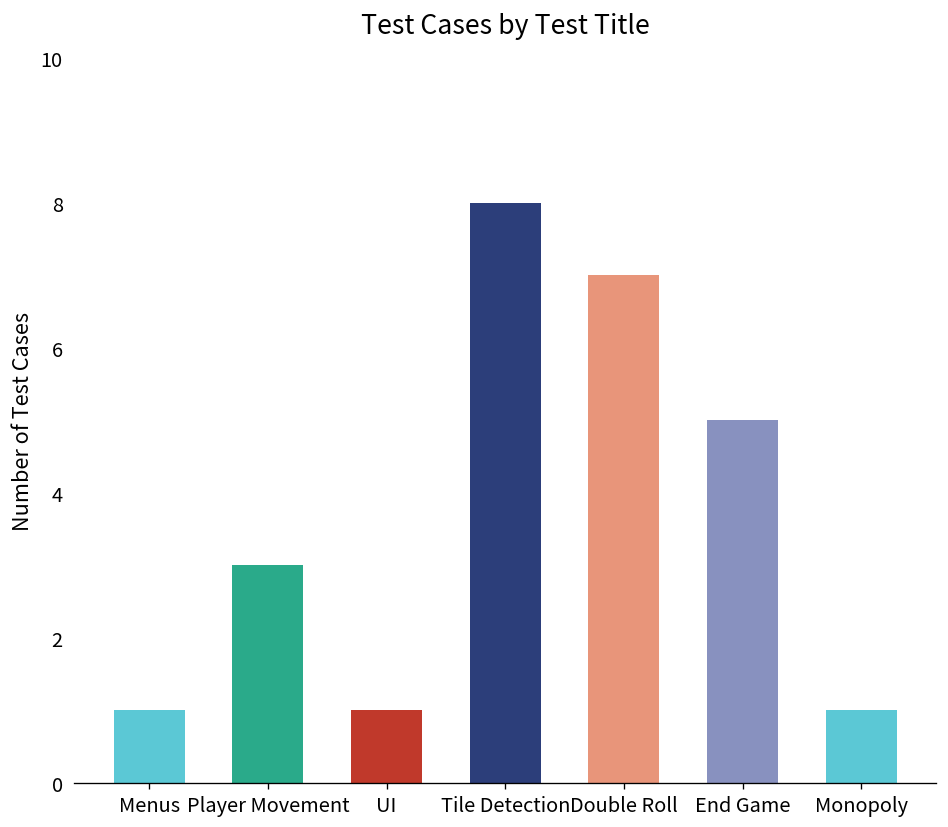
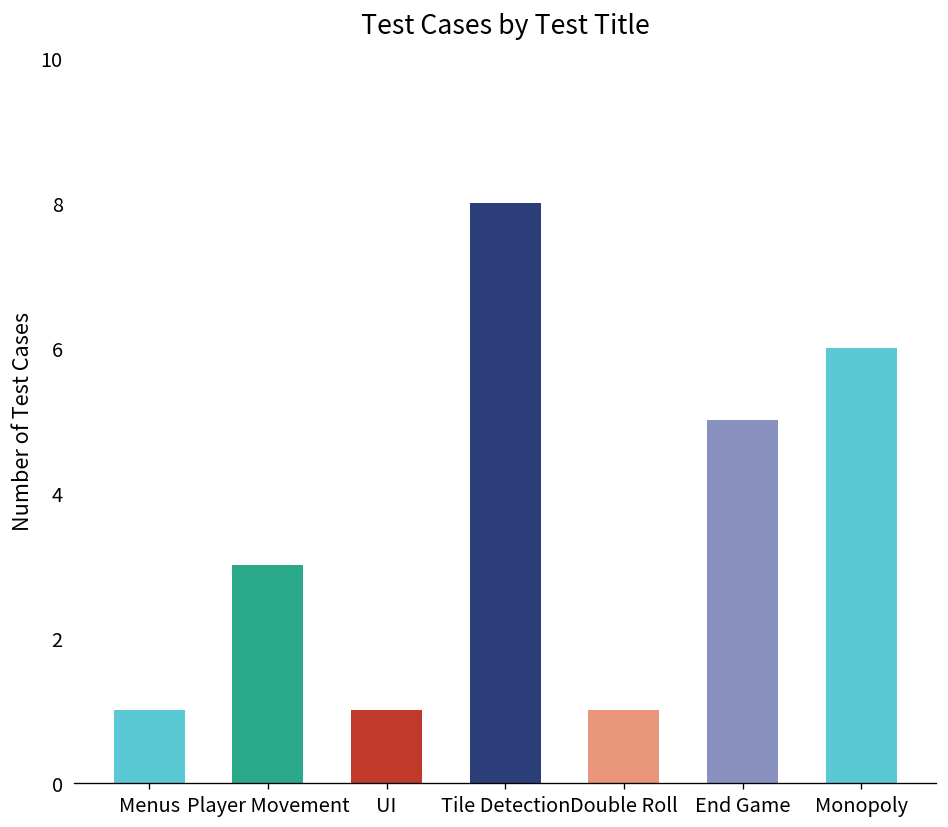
Double Roll: 7 -> 1
Monopoly: 1 -> 6
